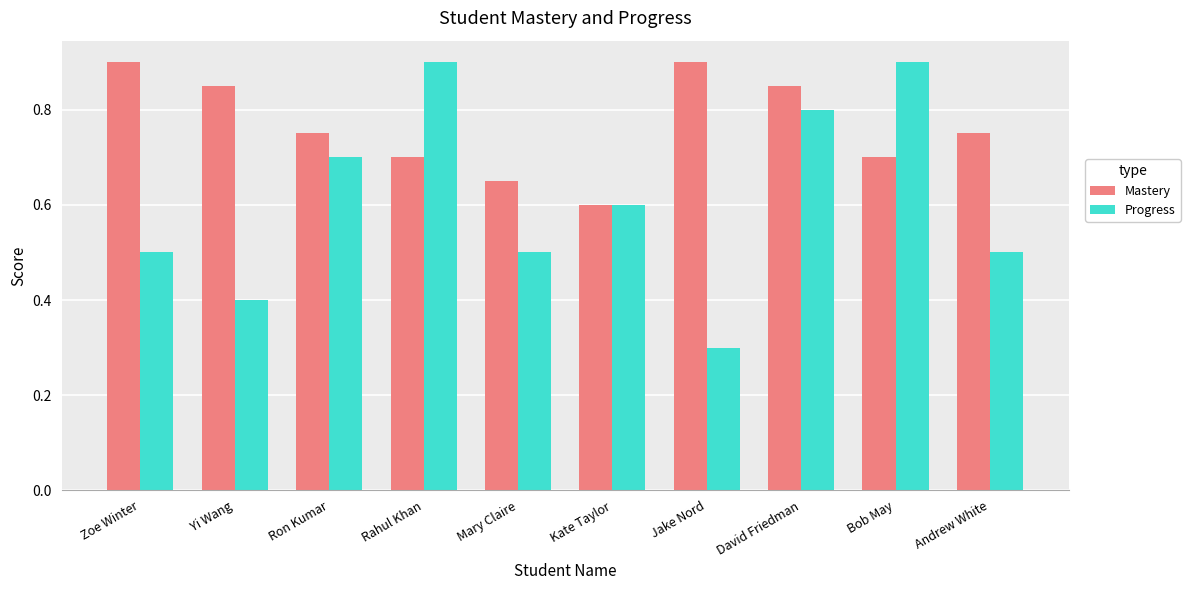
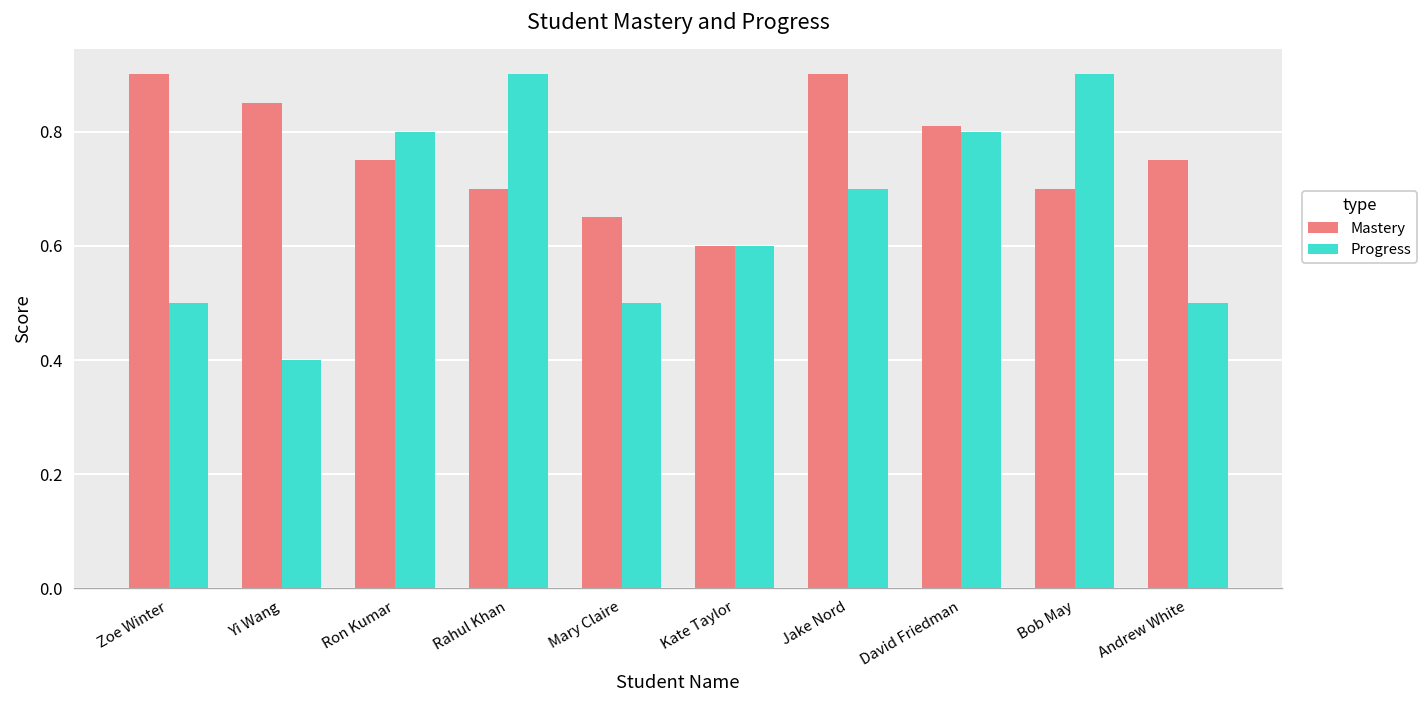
Progress, Ron Kumar: 0.7 -> 0.8
Progress, Jake Nord: 0.3 -> 0.7
Mastery, David Friedman: 0.85 -> 0.81
